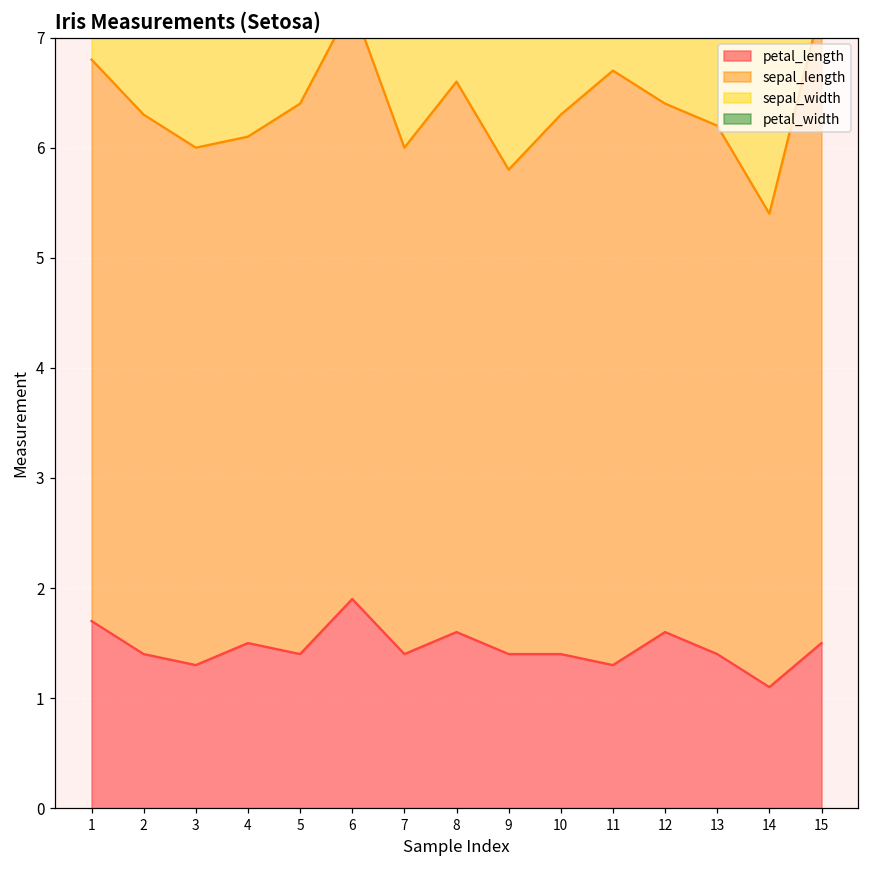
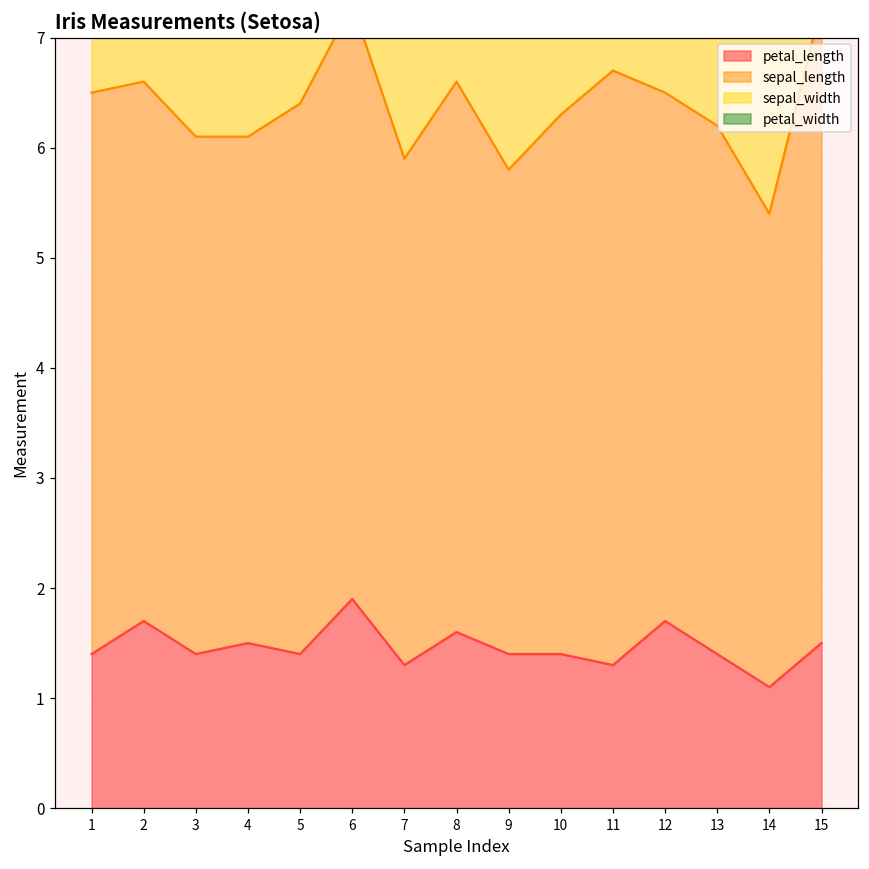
petal_length, 1: 1.7 -> 1.4
petal_length, 2: 1.4 -> 1.7
petal_length, 3: 1.3 -> 1.4
petal_length, 7: 1.4 -> 1.3
petal_length, 12: 1.6 -> 1.7
